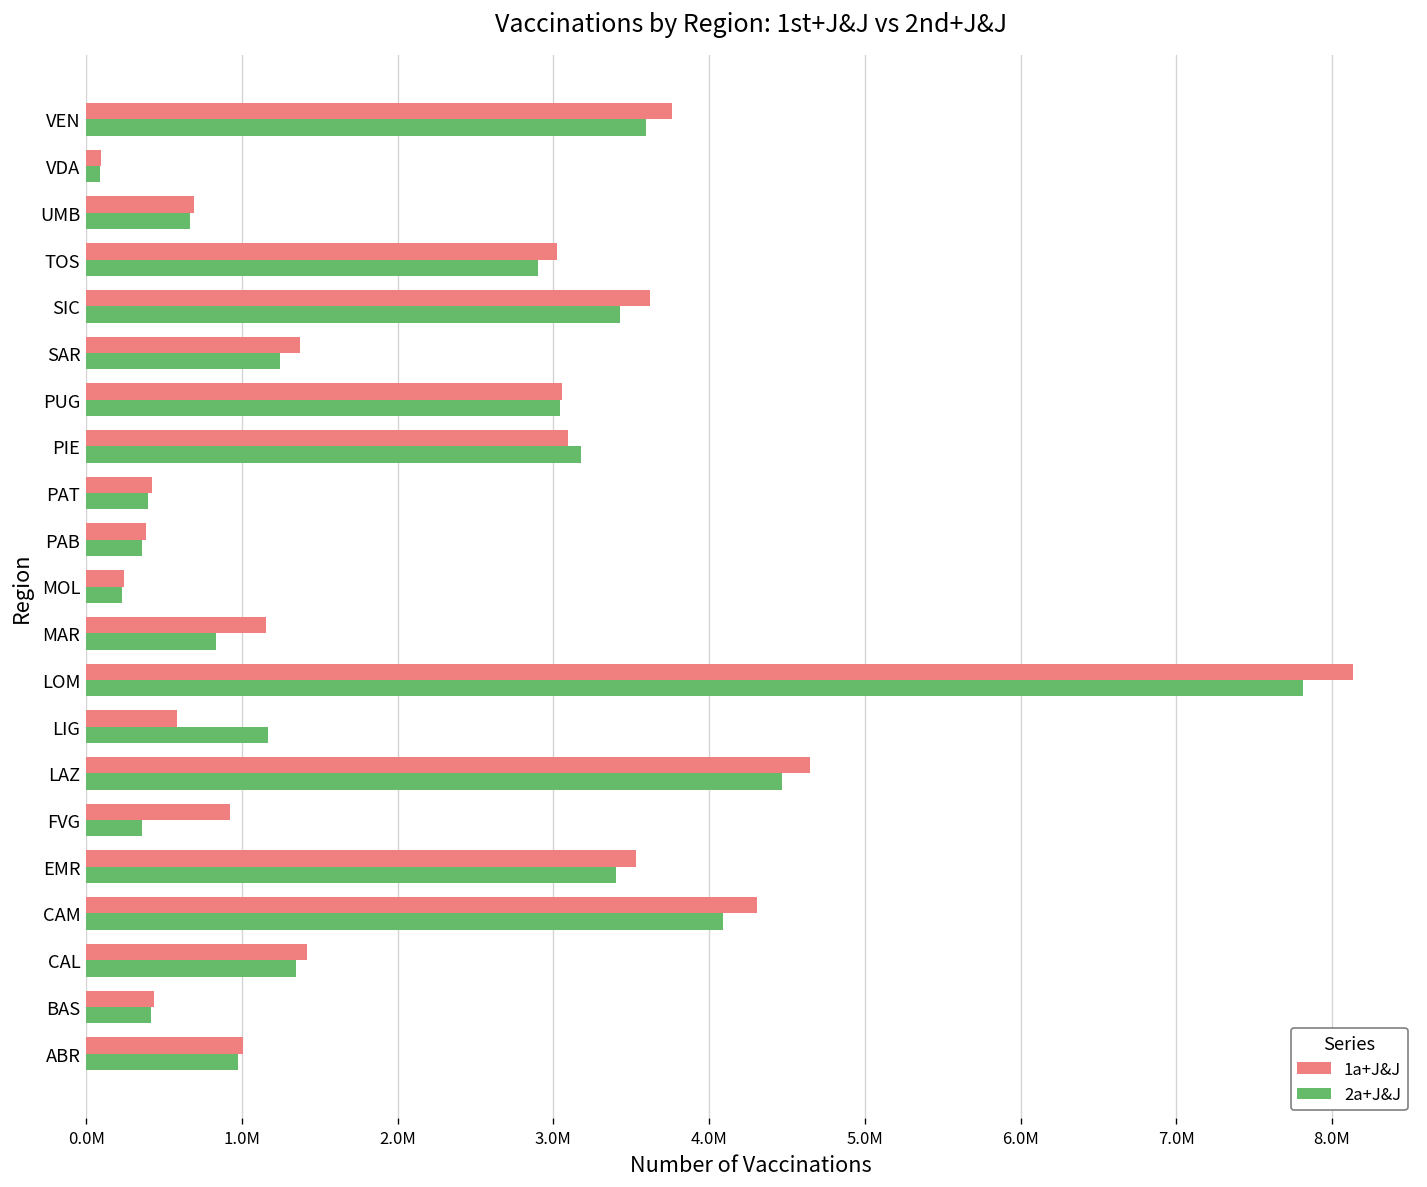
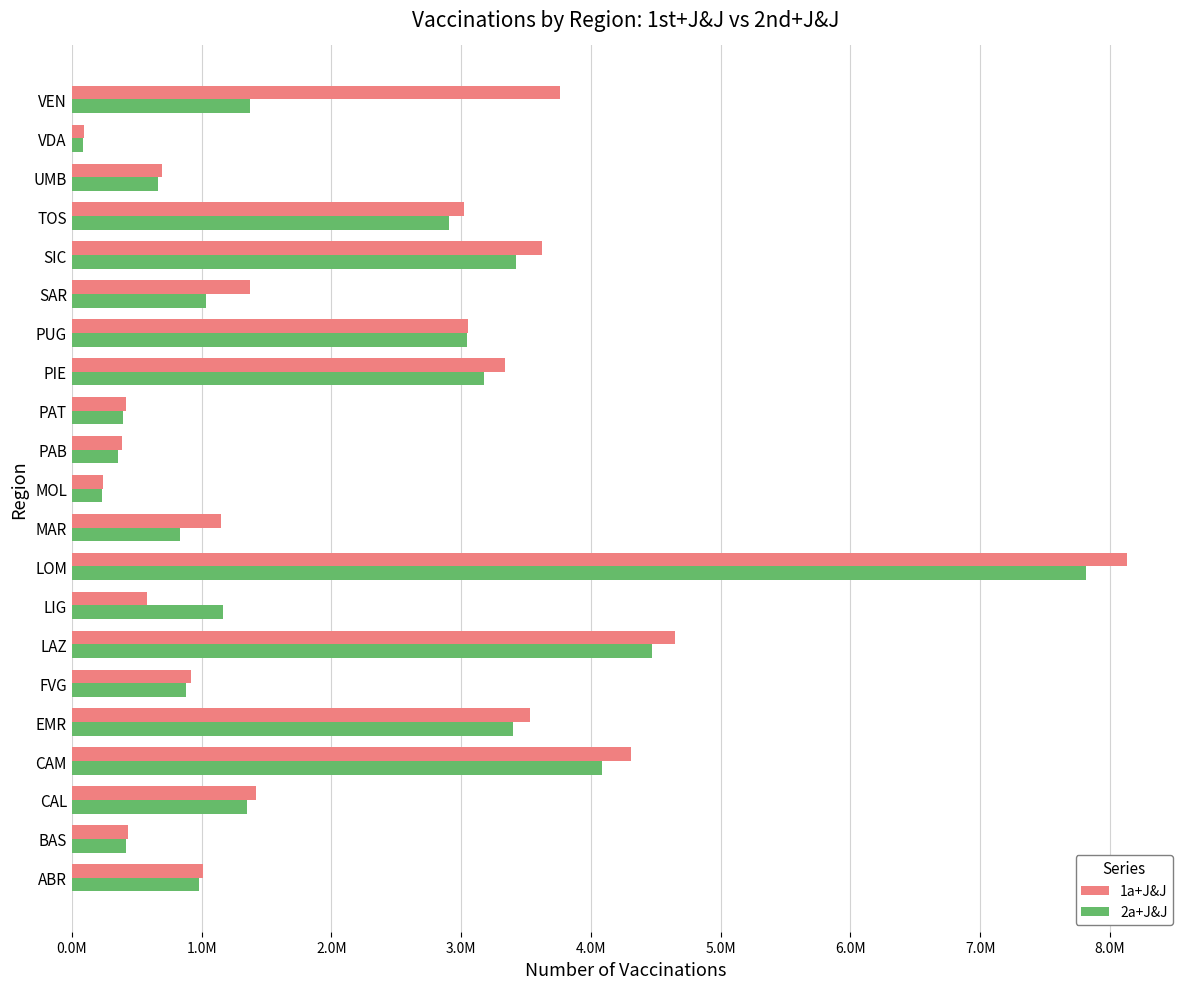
2a+J&J, VEN: 3590000 -> 1370000
2a+J&J, SAR: 1240000 -> 1030000
1a+J&J, PIE: 3090000 -> 3340000
2a+J&J, FVG: 360000 -> 880000
